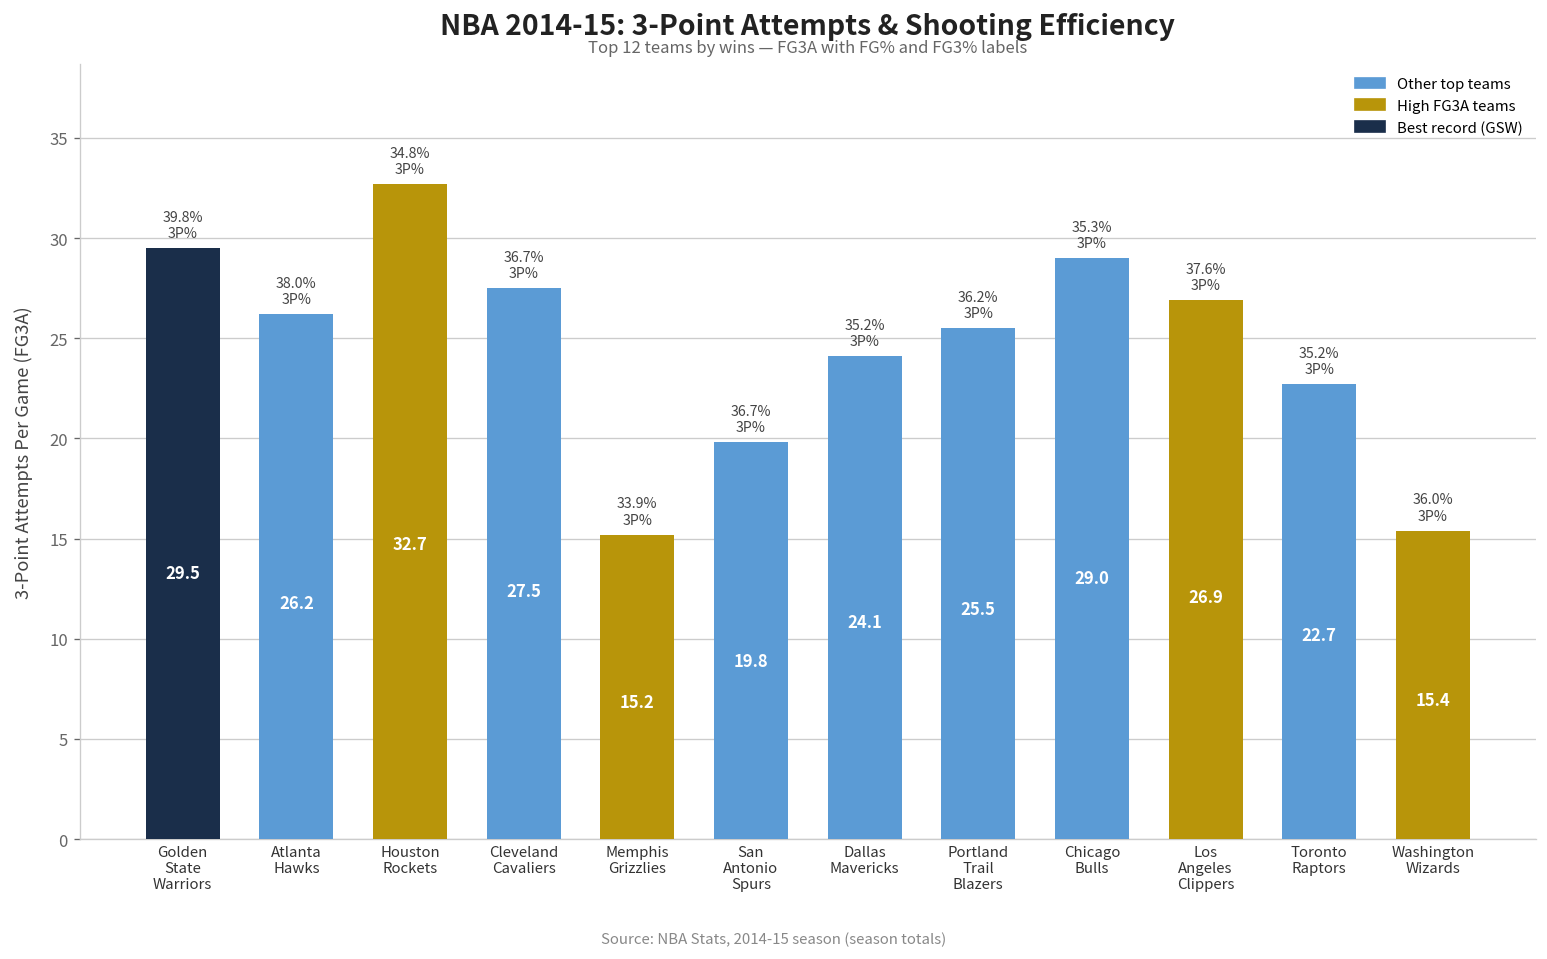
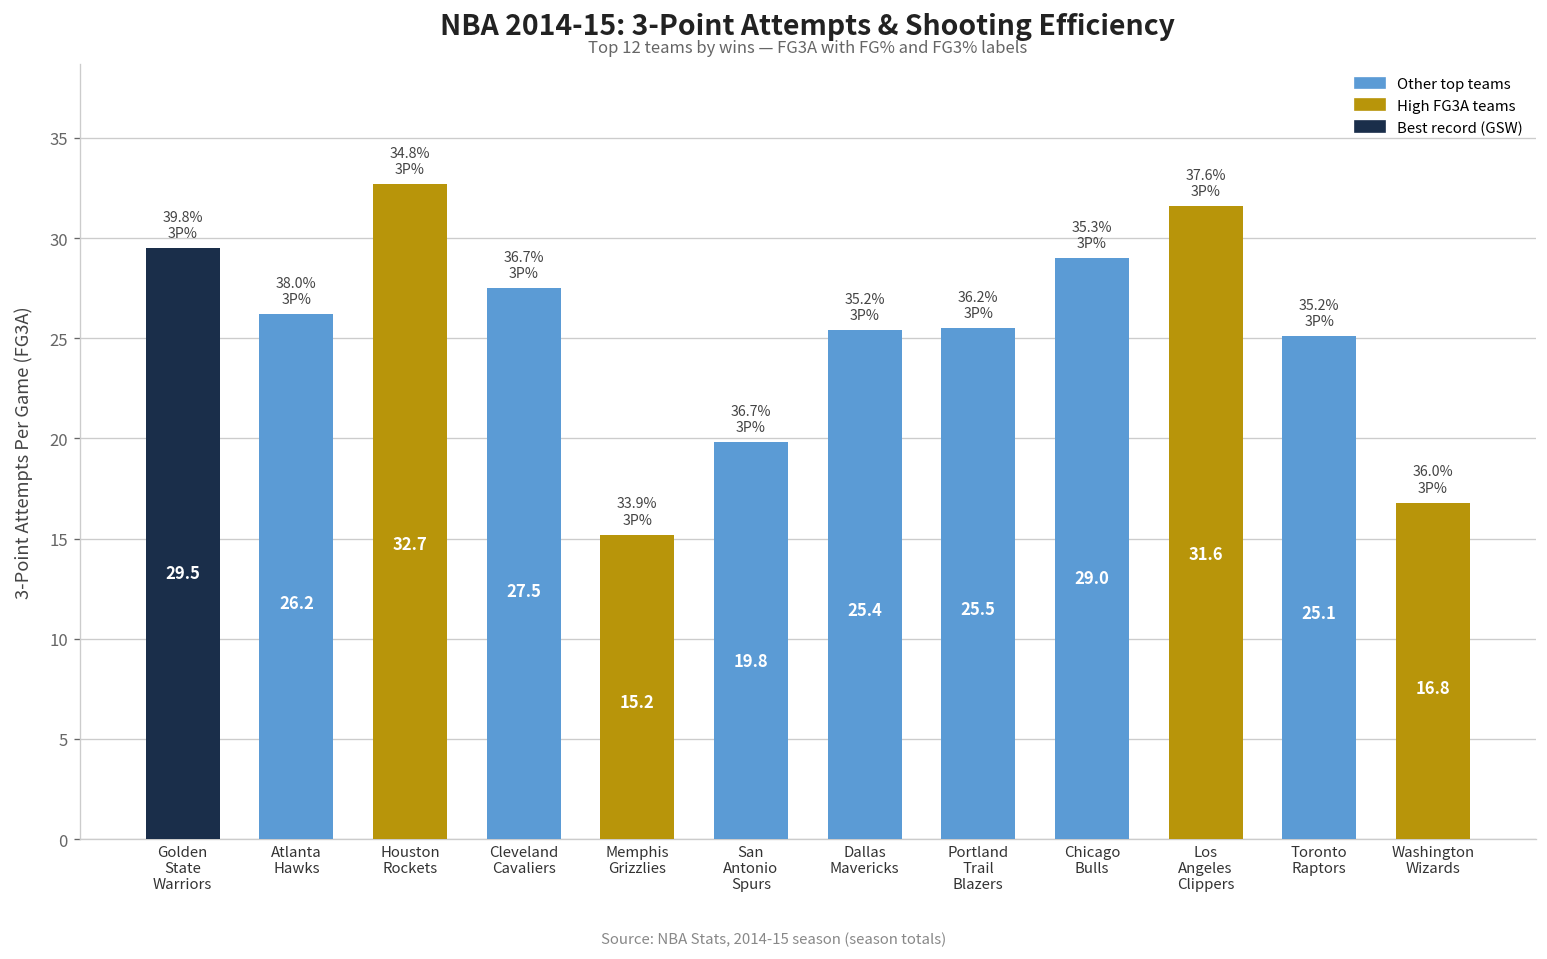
Dallas Mavericks: 24.1 -> 25.4
Los Angeles Clippers: 26.9 -> 31.6
Toronto Raptors: 22.7 -> 25.1
Washington Wizards: 15.4 -> 16.8
